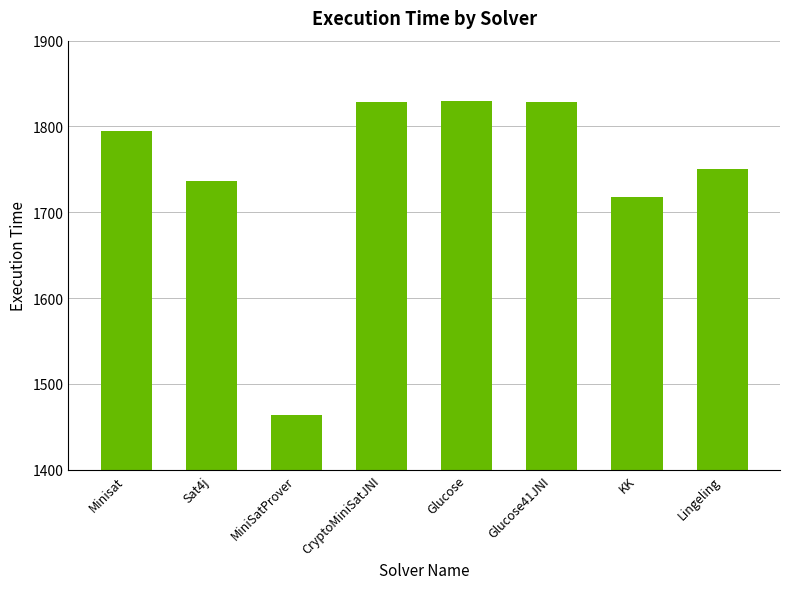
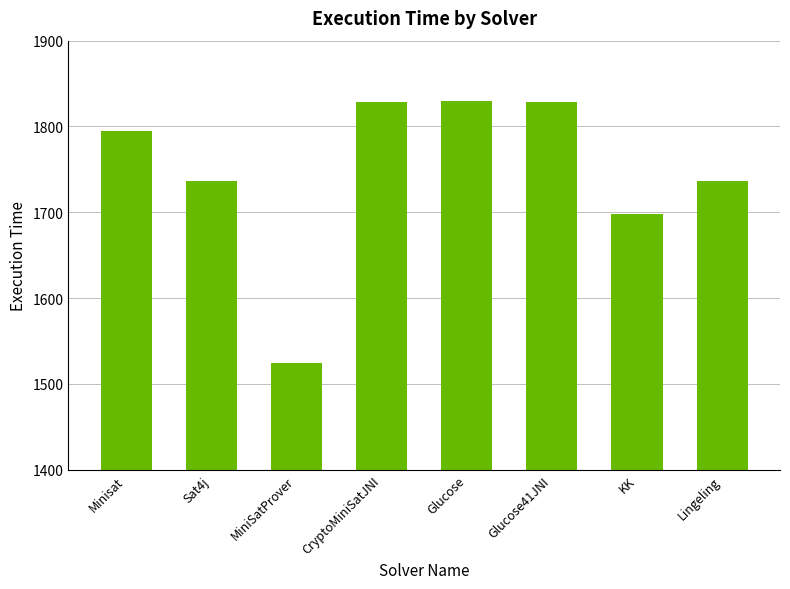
MiniSatProver: 1460 -> 1520
KK: 1720 -> 1700
Lingeling: 1750 -> 1740
